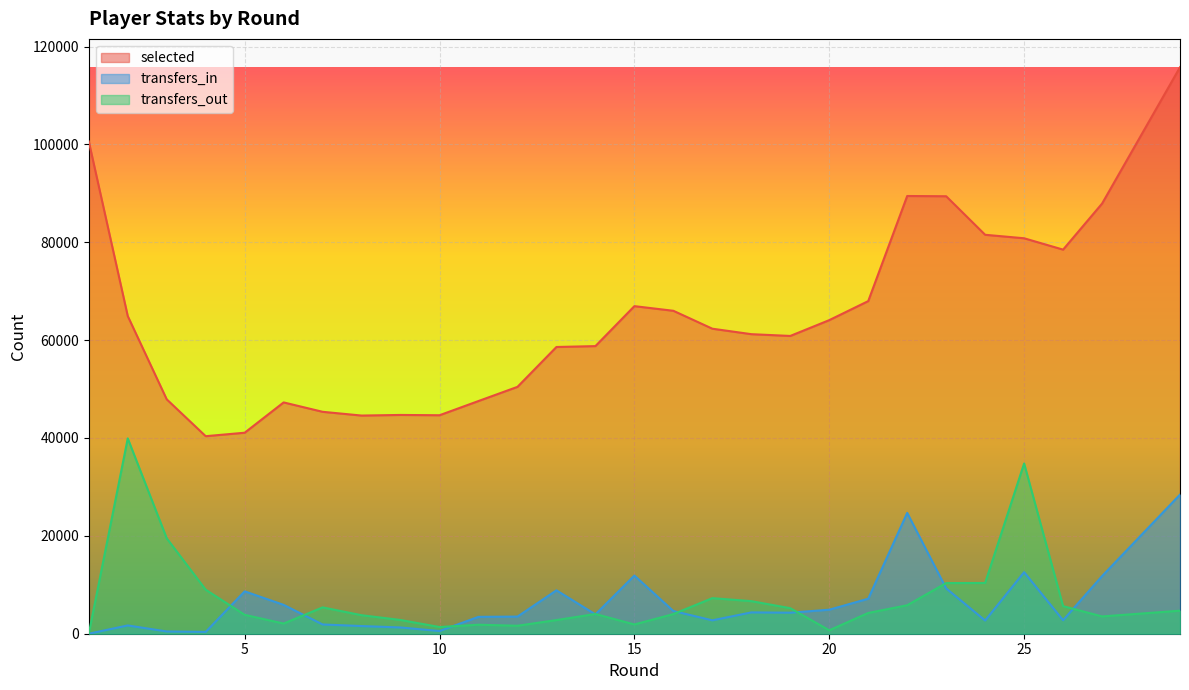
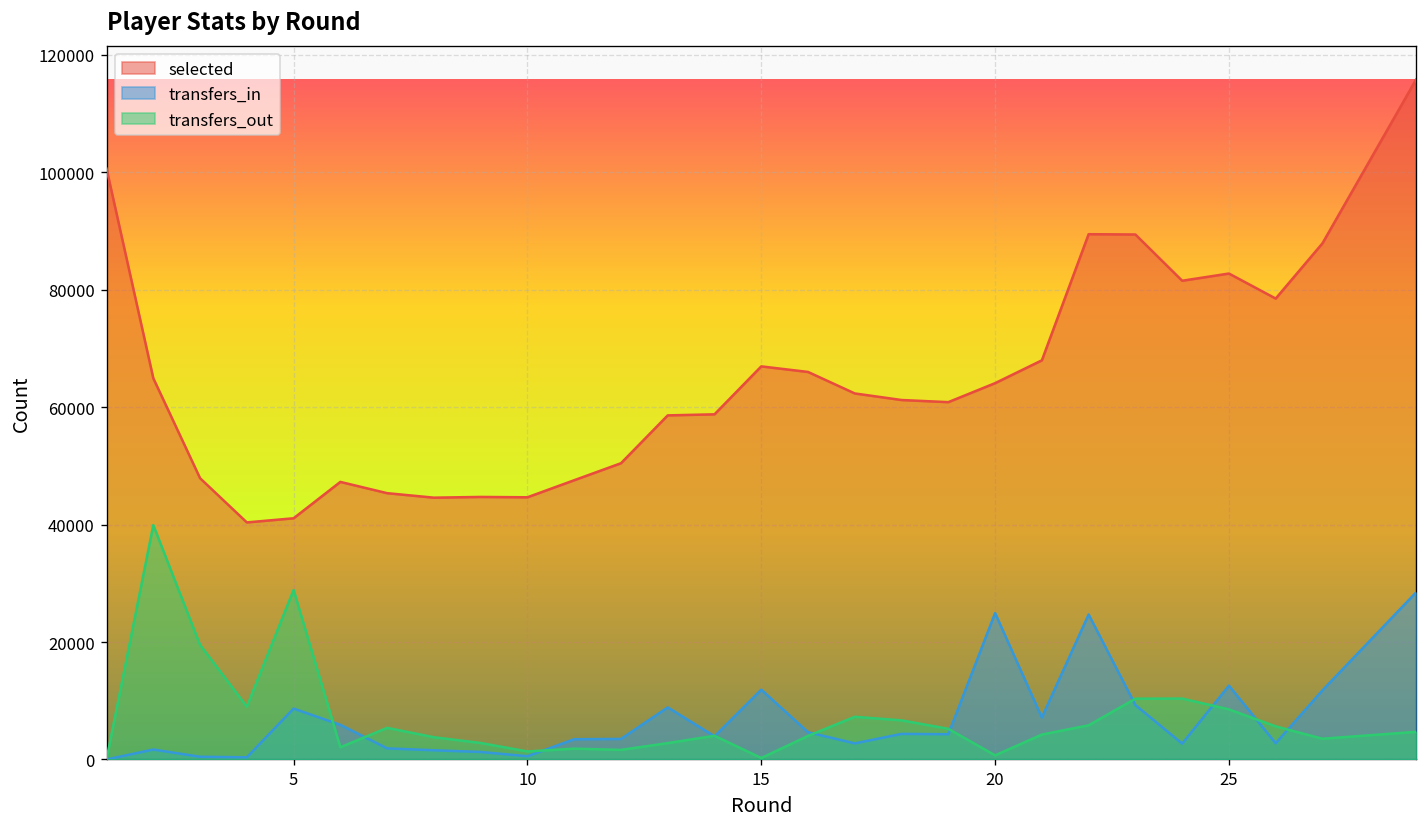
transfers_out, 5: 4000 -> 29000
transfers_out, 15: 2000 -> 0
transfers_in, 20: 5000 -> 25000
selected, 25: 81000 -> 83000
transfers_out, 25: 35000 -> 9000
